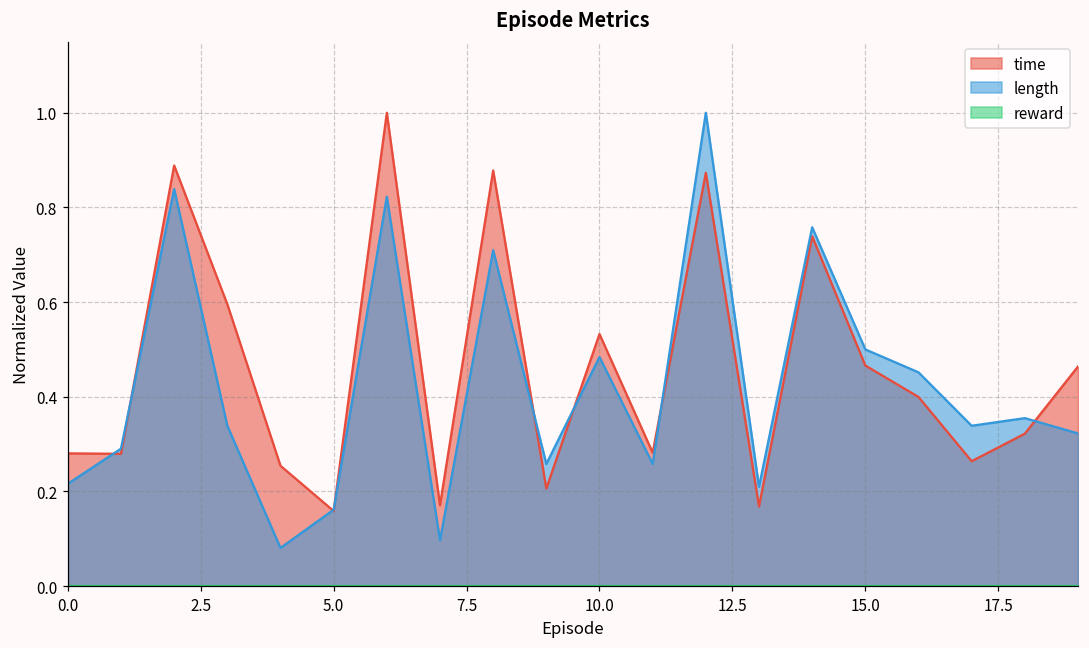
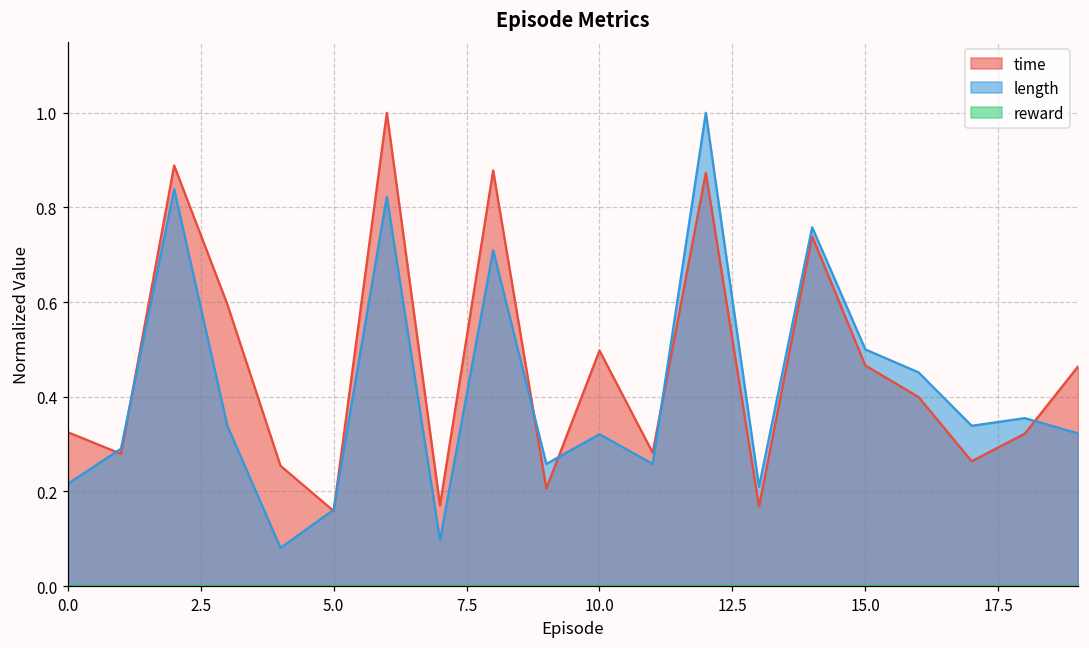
time, 0.0: 0.28 -> 0.33
time, 10.0: 0.53 -> 0.50
length, 10.0: 0.48 -> 0.32
